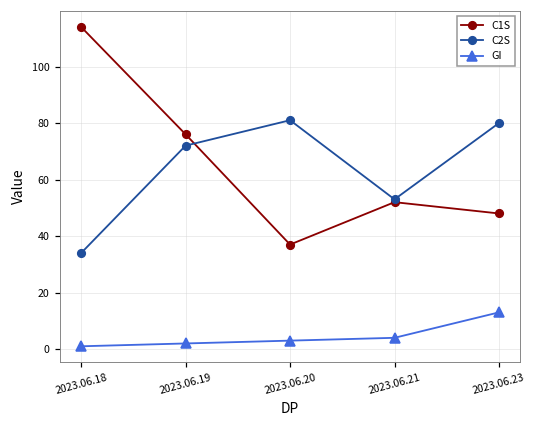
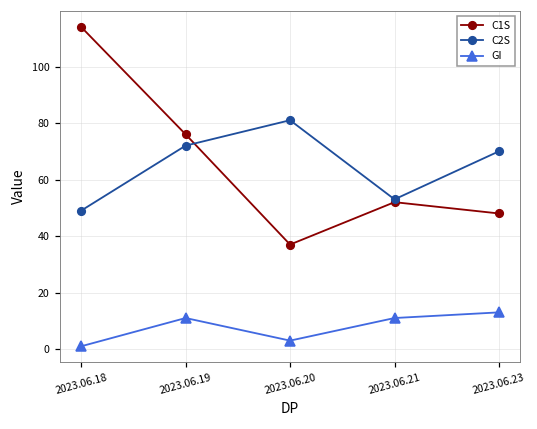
C2S, 2023.06.18: 34 -> 49
GI, 2023.06.19: 2 -> 11
GI, 2023.06.21: 4 -> 11
C2S, 2023.06.23: 80 -> 70
